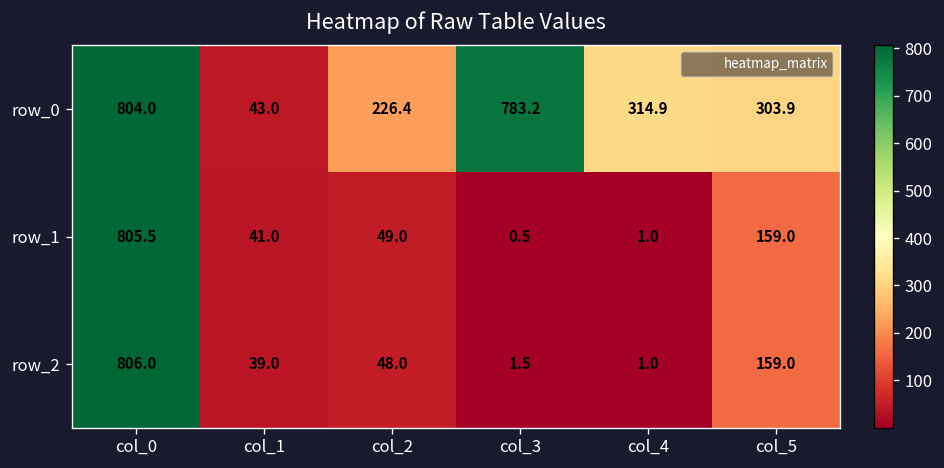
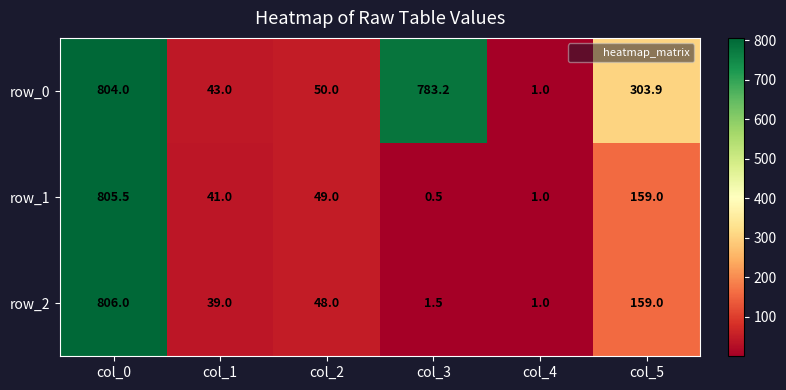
row_0, col_2: 226.4 -> 50.0
row_0, col_4: 314.9 -> 1.0
